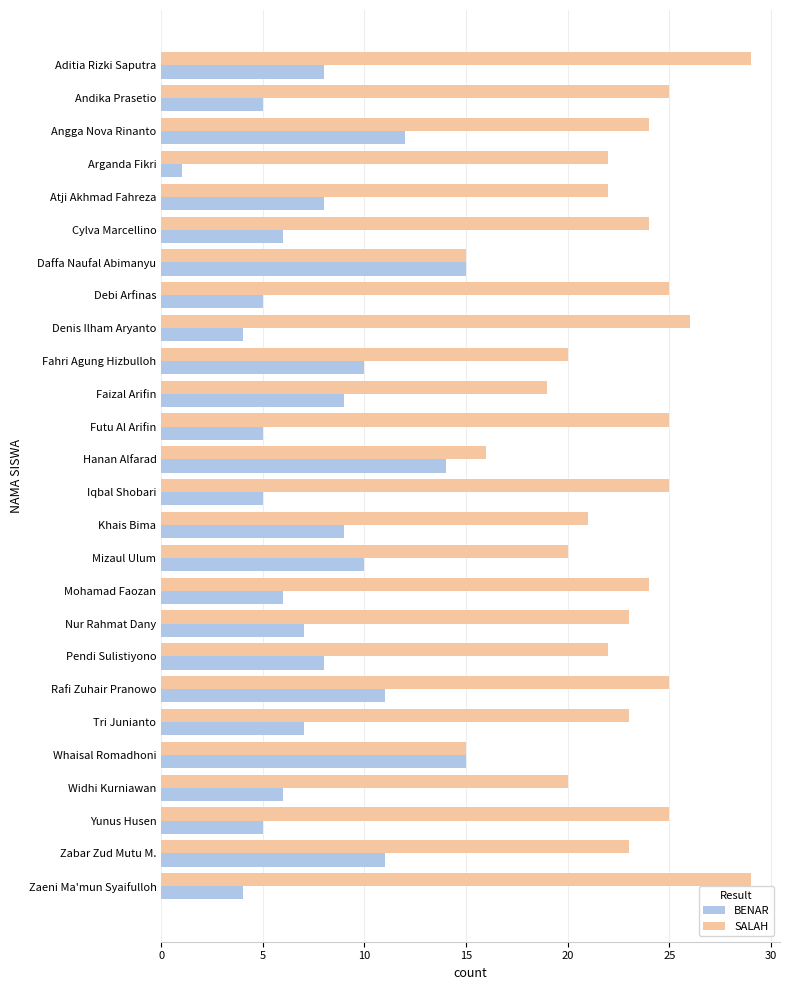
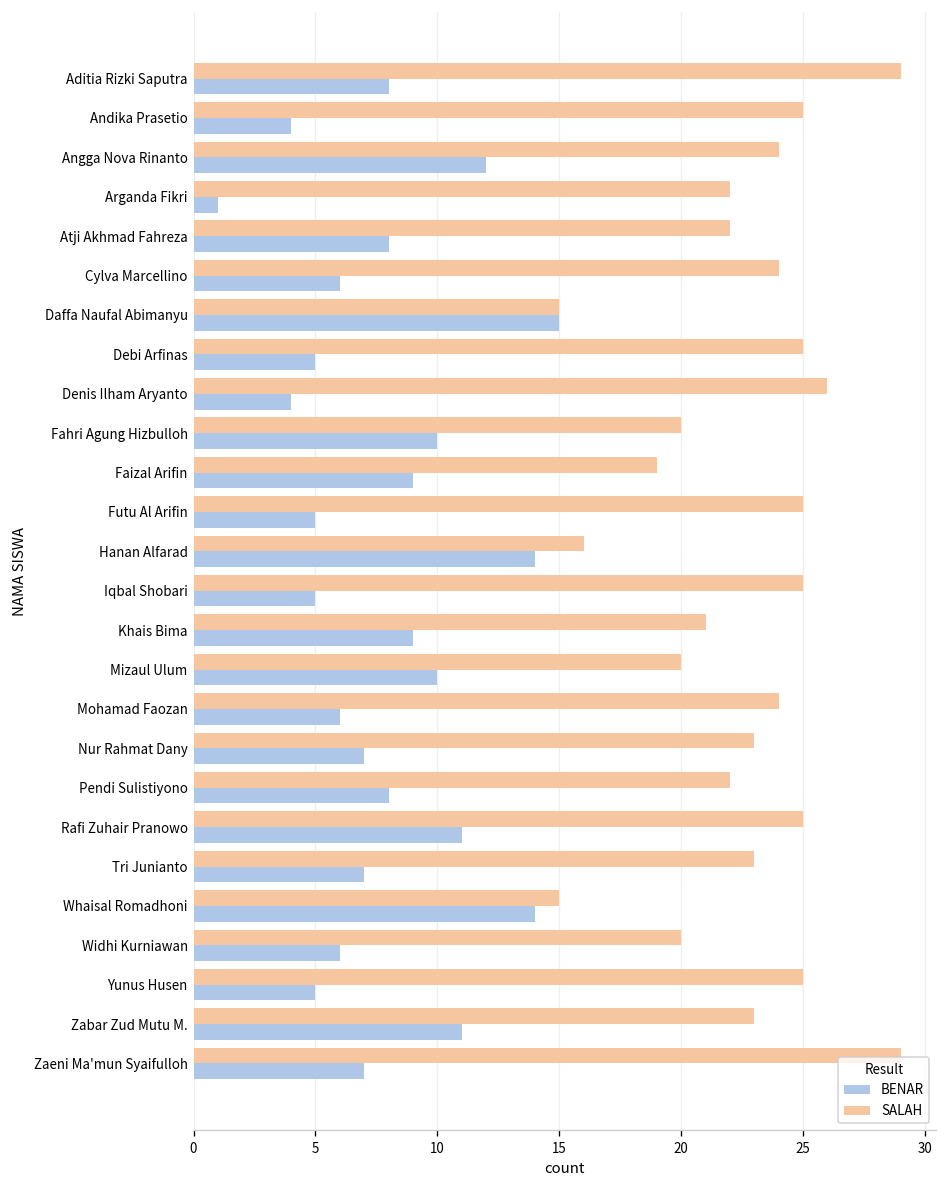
BENAR, Andika Prasetio: 5 -> 4
BENAR, Whaisal Romadhoni: 15 -> 14
BENAR, Zaeni Ma'mun Syaifulloh: 4 -> 7
